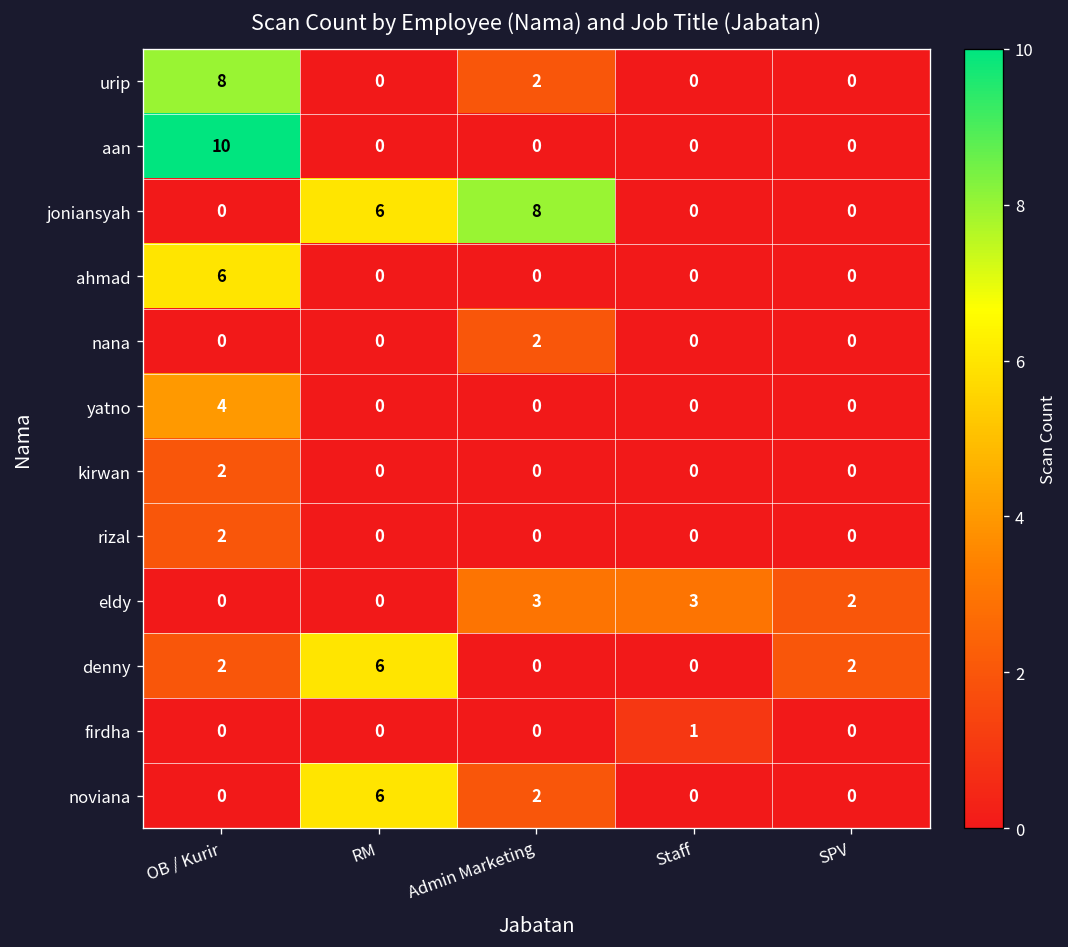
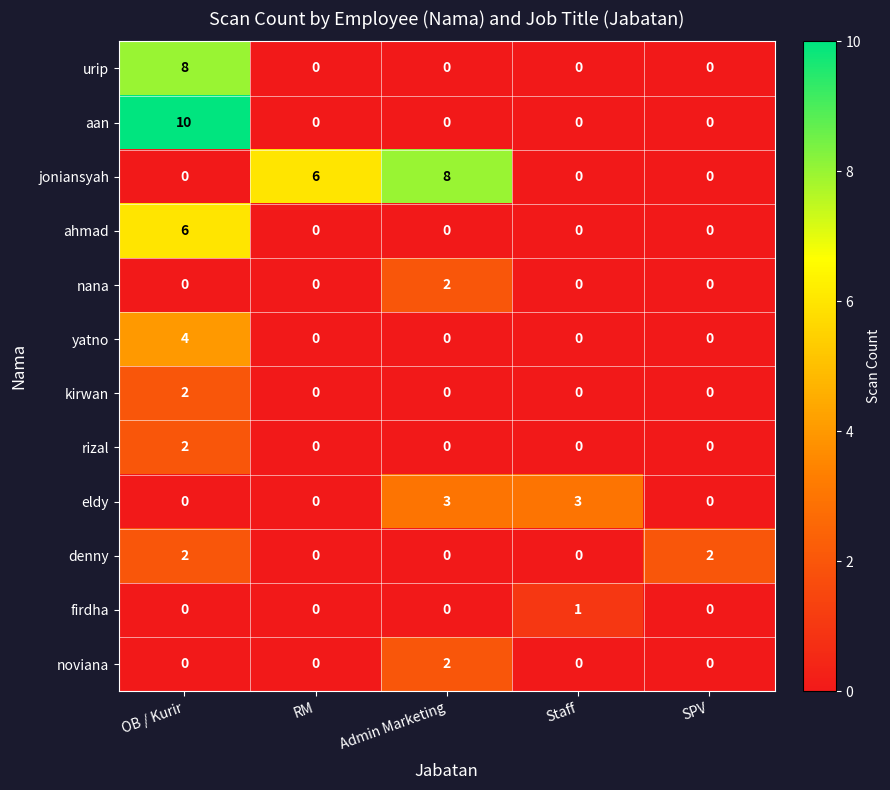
urip, Admin Marketing: 2 -> 0
eldy, SPV: 2 -> 0
denny, RM: 6 -> 0
noviana, RM: 6 -> 0
